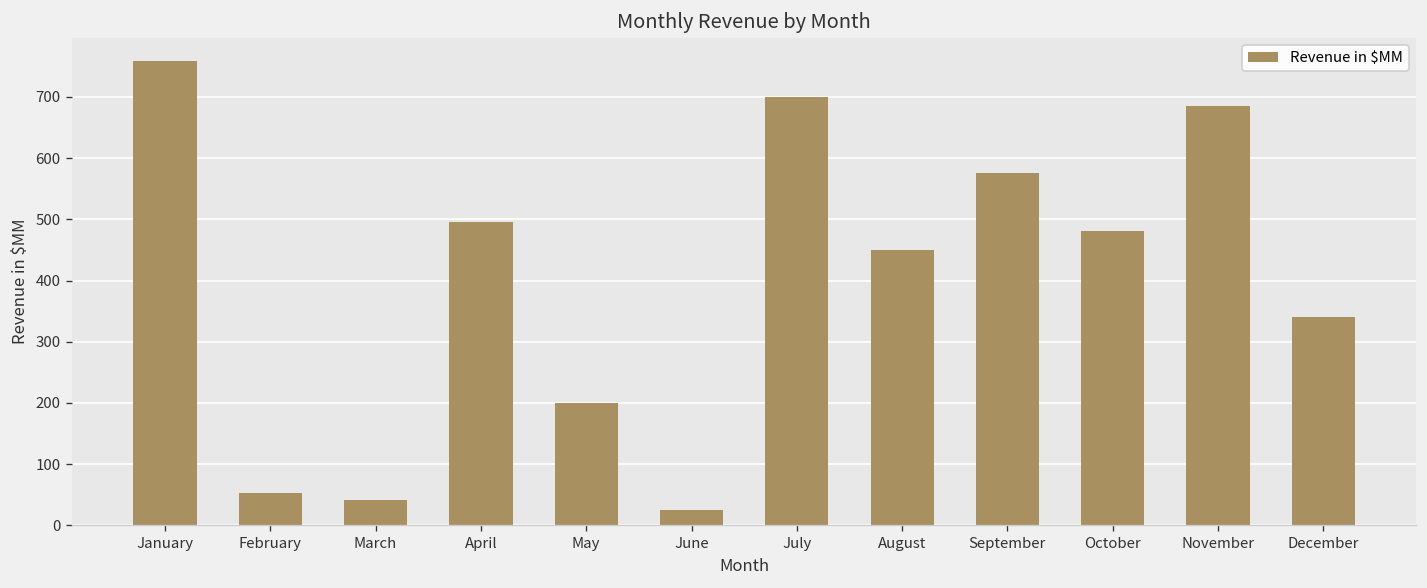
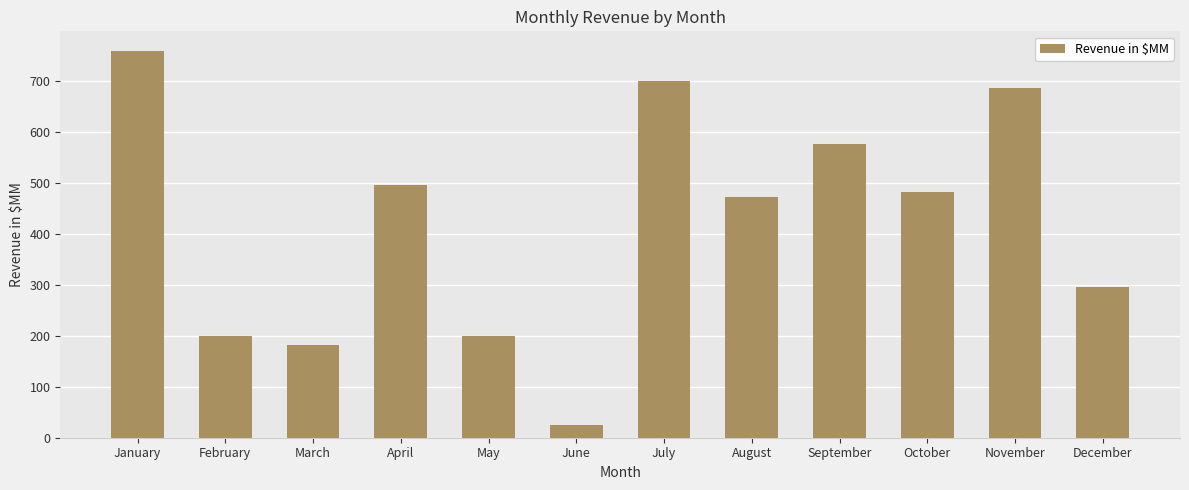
February: 50 -> 200
March: 40 -> 180
August: 450 -> 470
December: 340 -> 300
